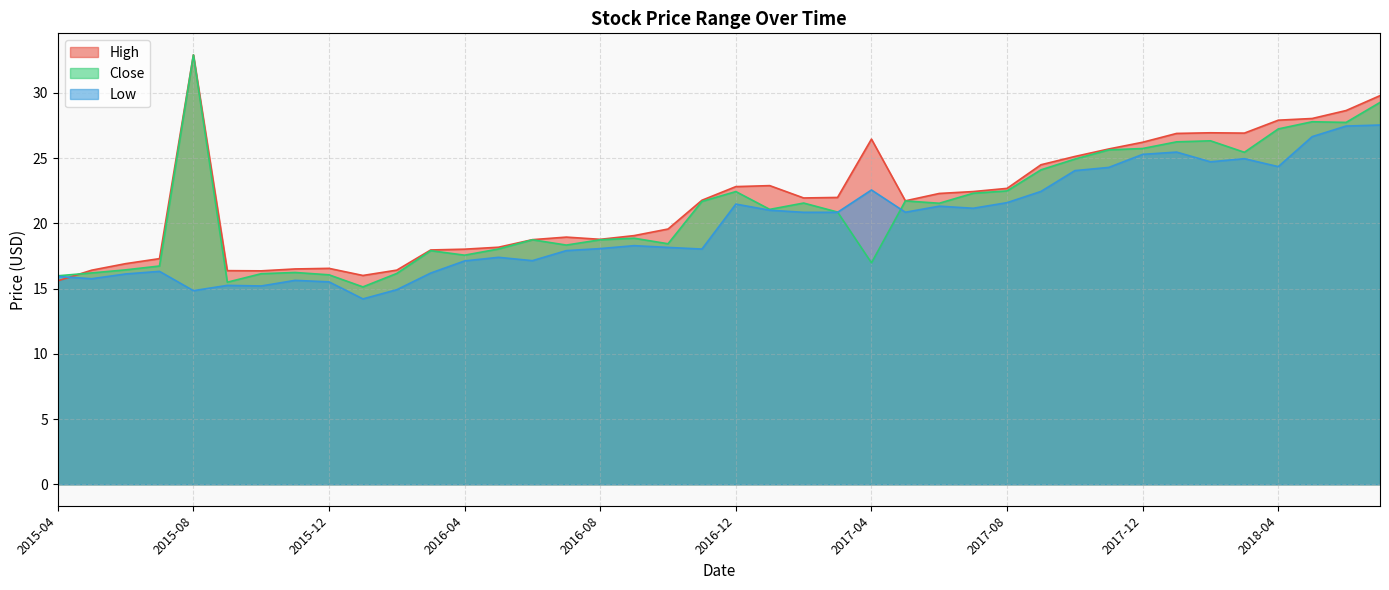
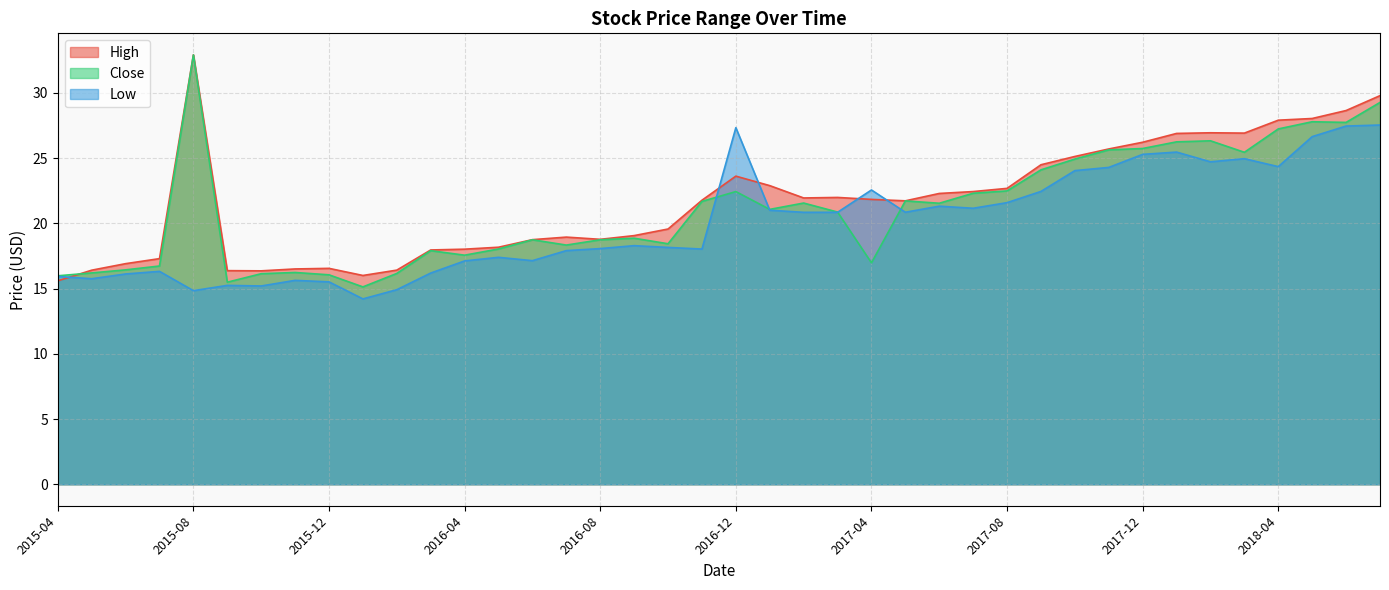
High, 2016-12: 22.8 -> 23.6
Low, 2016-12: 21.5 -> 27.3
High, 2017-04: 26.5 -> 21.8
